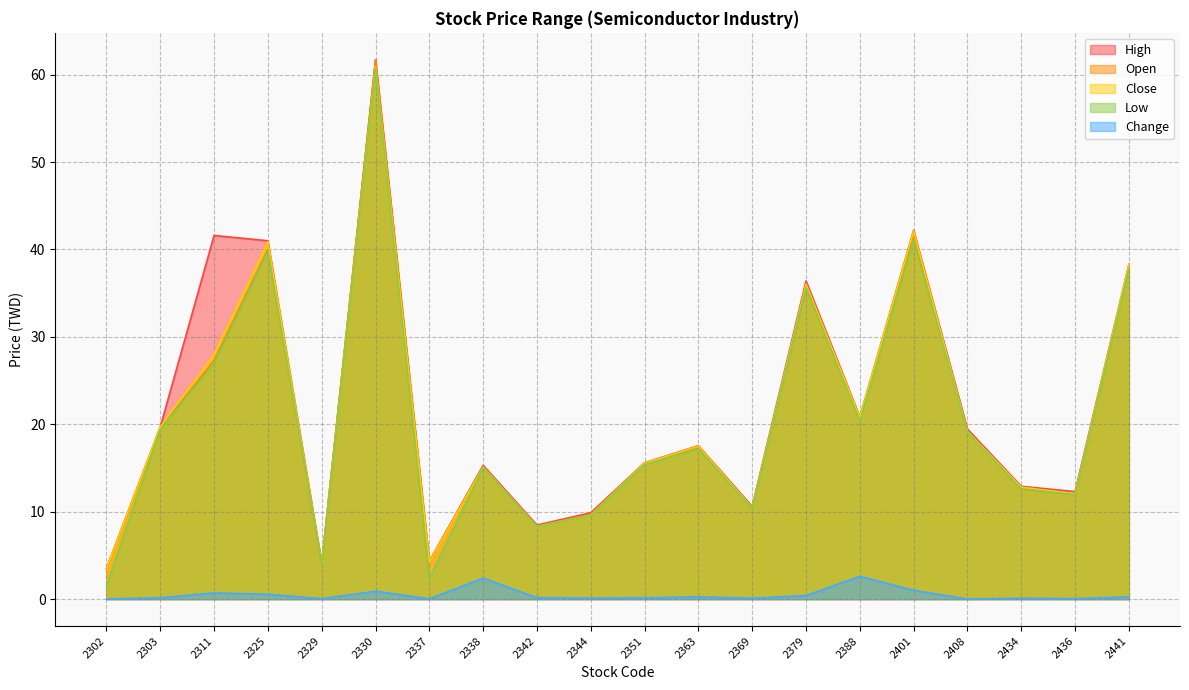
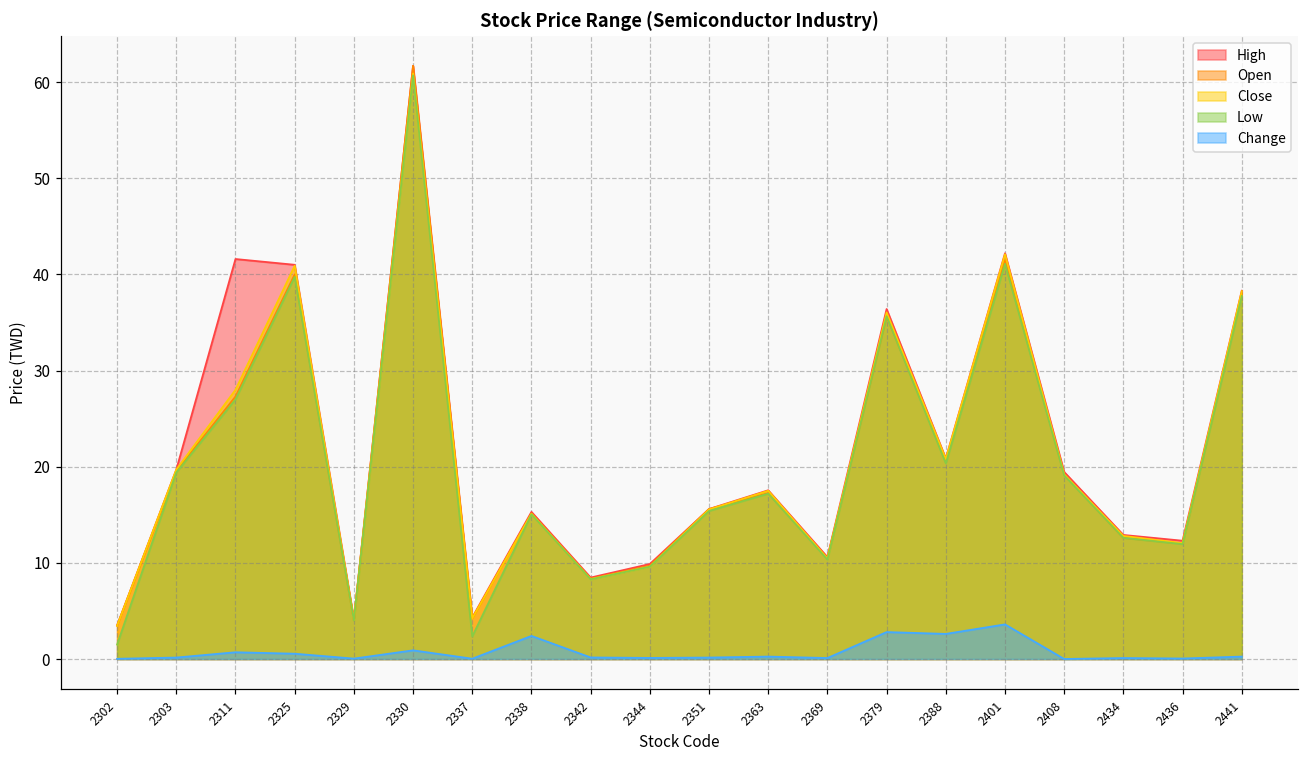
Change, 2379: 0 -> 3
Change, 2401: 1 -> 4
